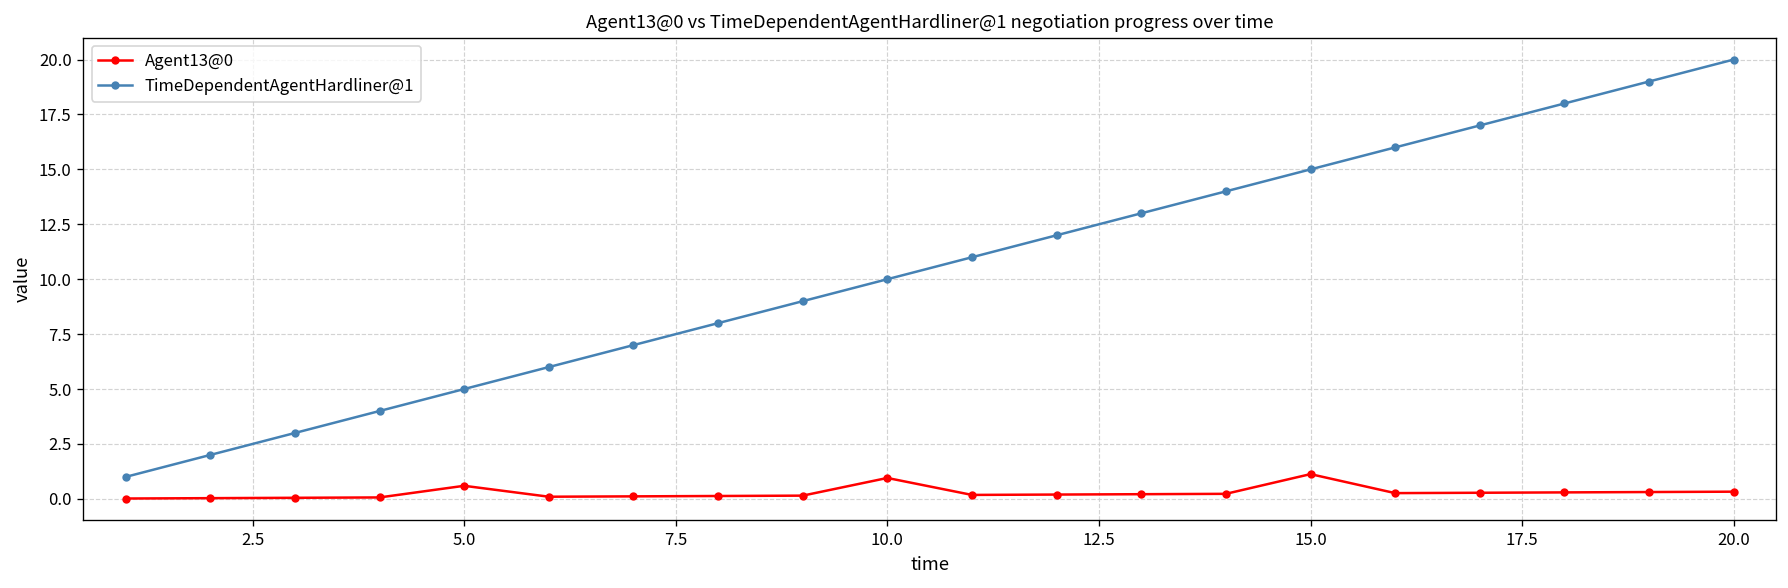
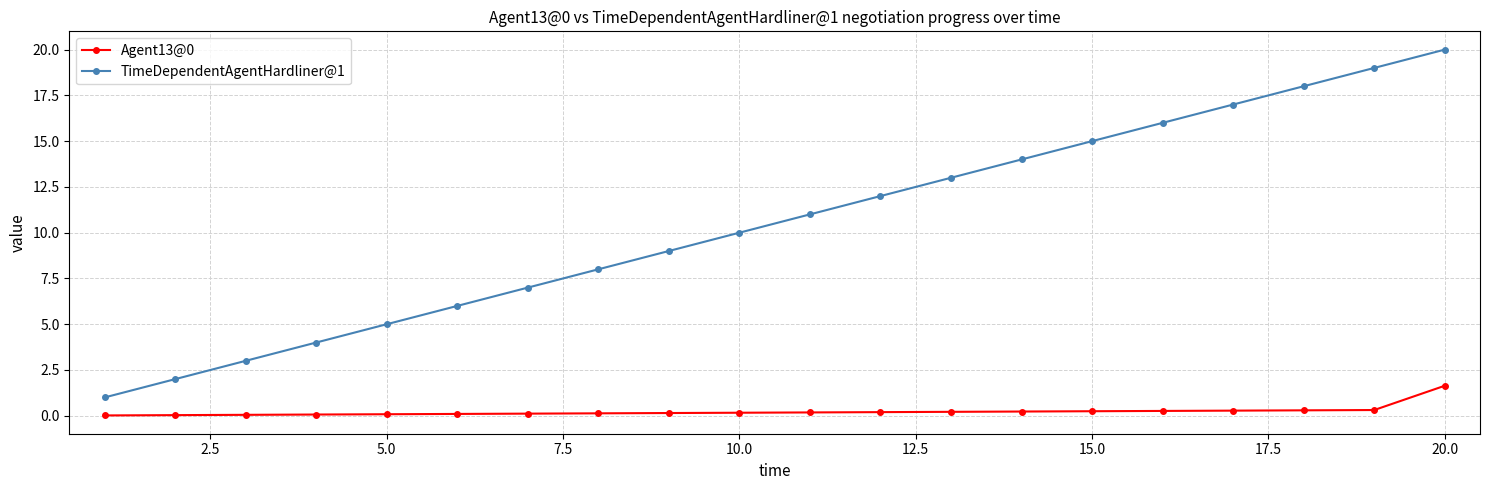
Agent13@0, 5.0: 0.6 -> 0.1
Agent13@0, 10.0: 1.0 -> 0.2
Agent13@0, 15.0: 1.1 -> 0.2
Agent13@0, 20.0: 0.3 -> 1.6
